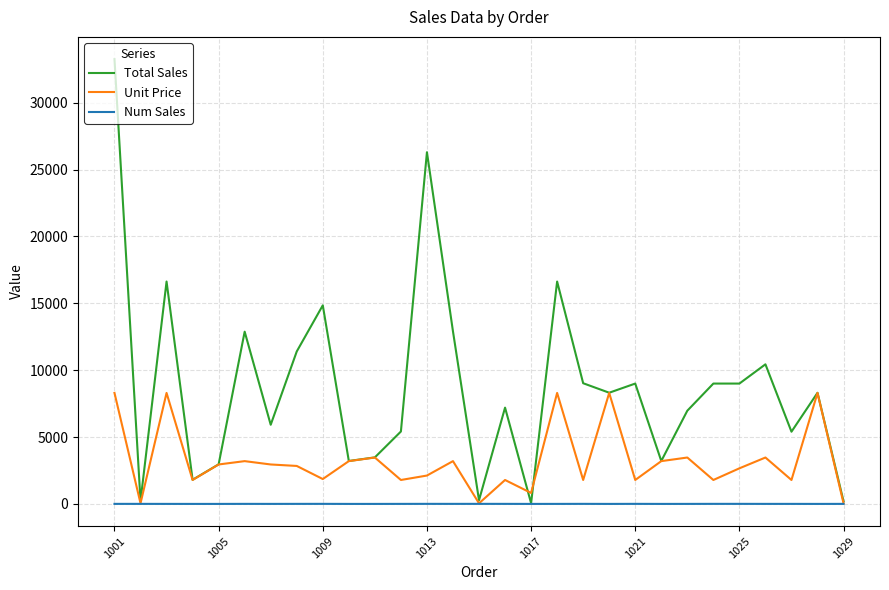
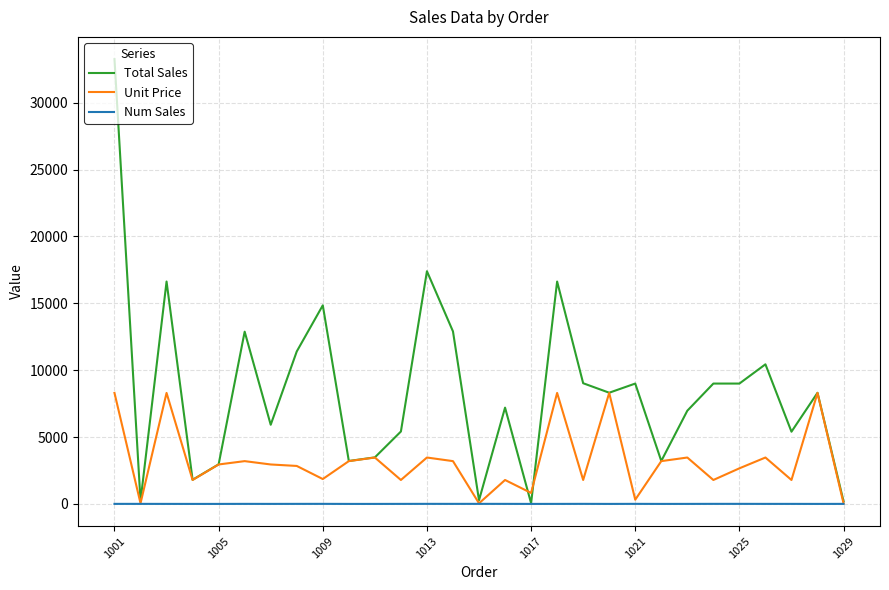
Total Sales, 1013: 26300 -> 17400
Unit Price, 1013: 2100 -> 3500
Unit Price, 1021: 1800 -> 300
